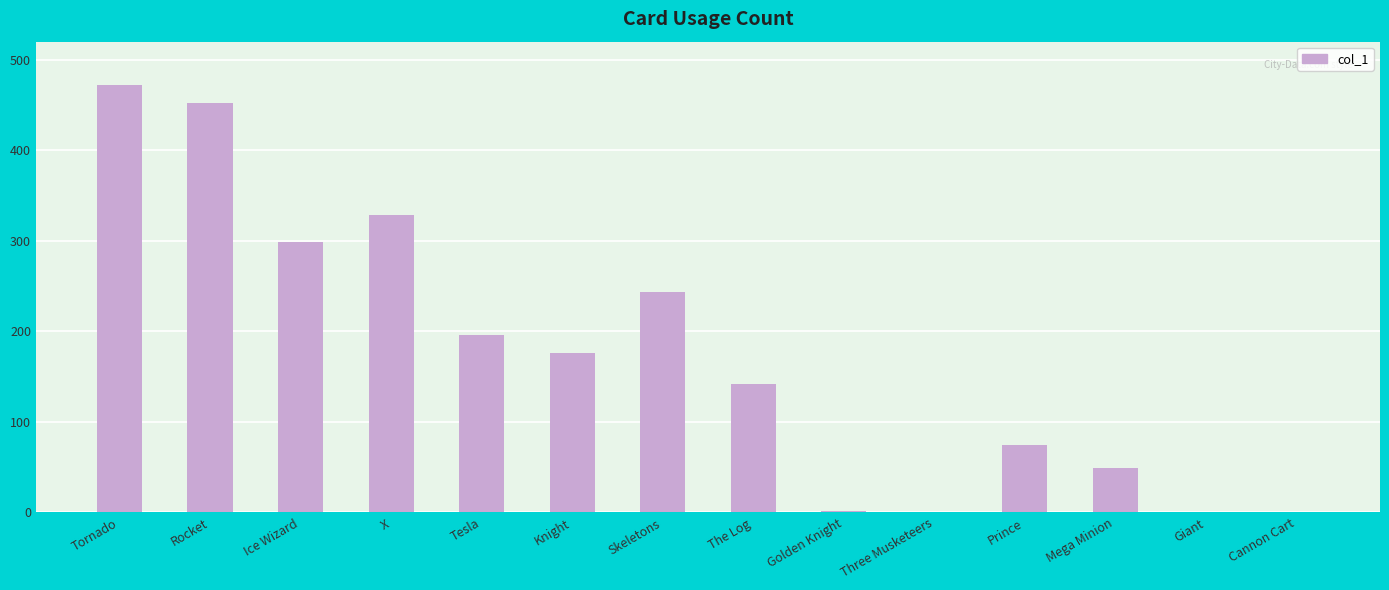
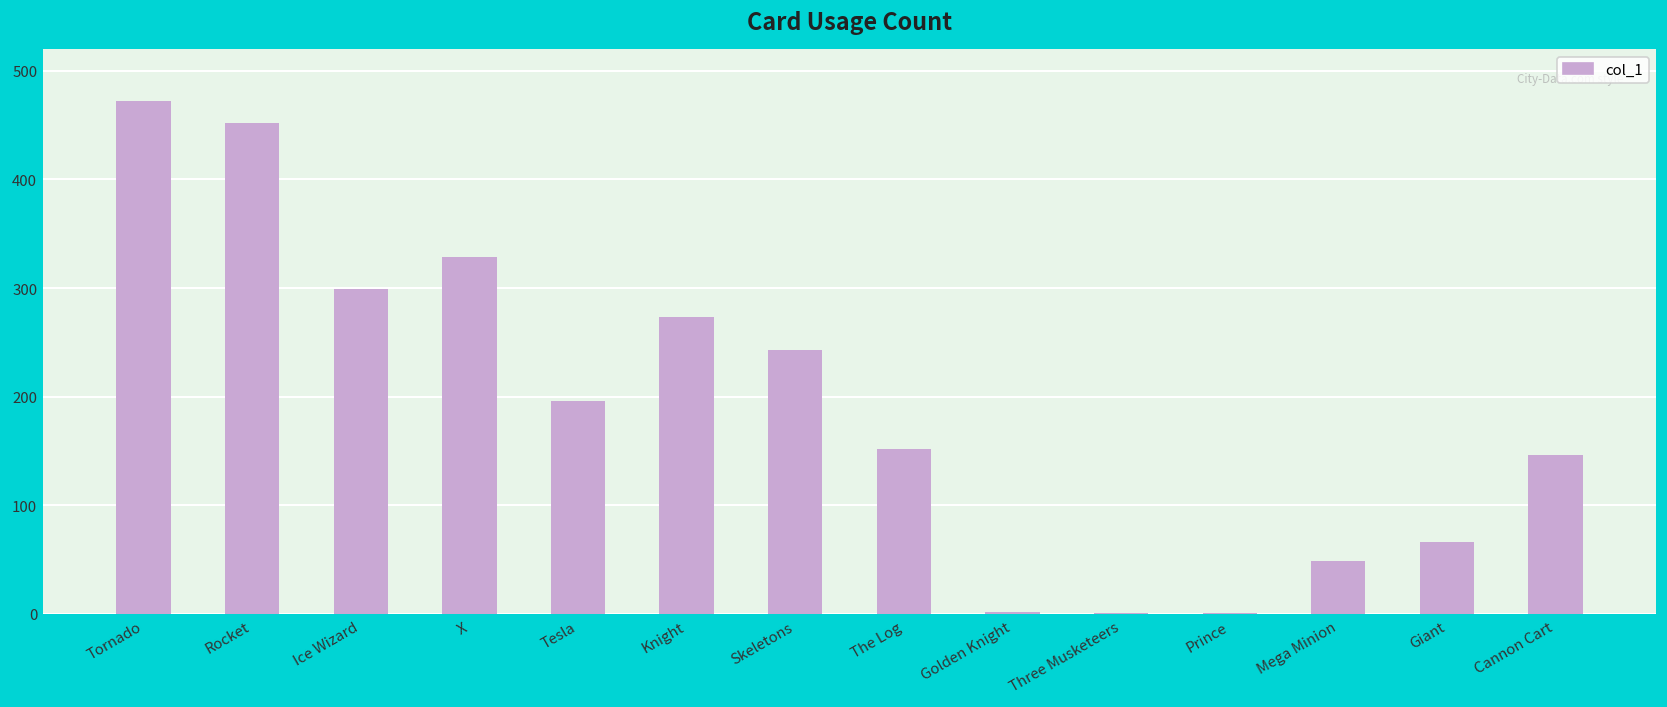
Knight: 180 -> 270
The Log: 140 -> 150
Prince: 70 -> 0
Giant: 0 -> 70
Cannon Cart: 0 -> 150
